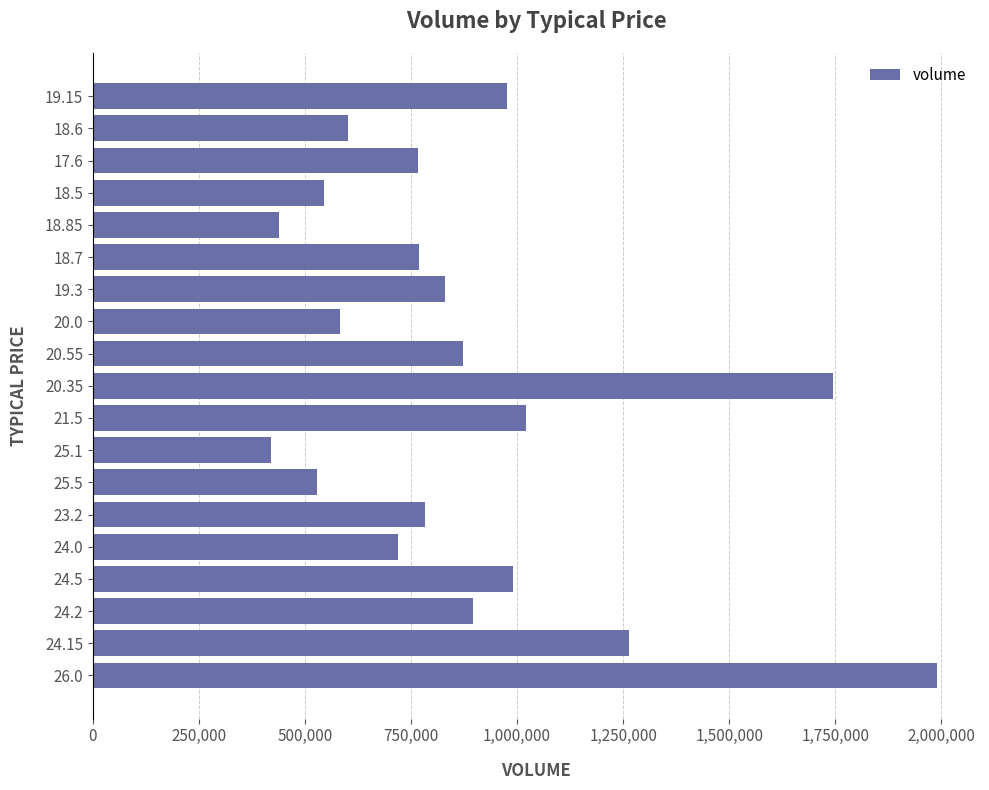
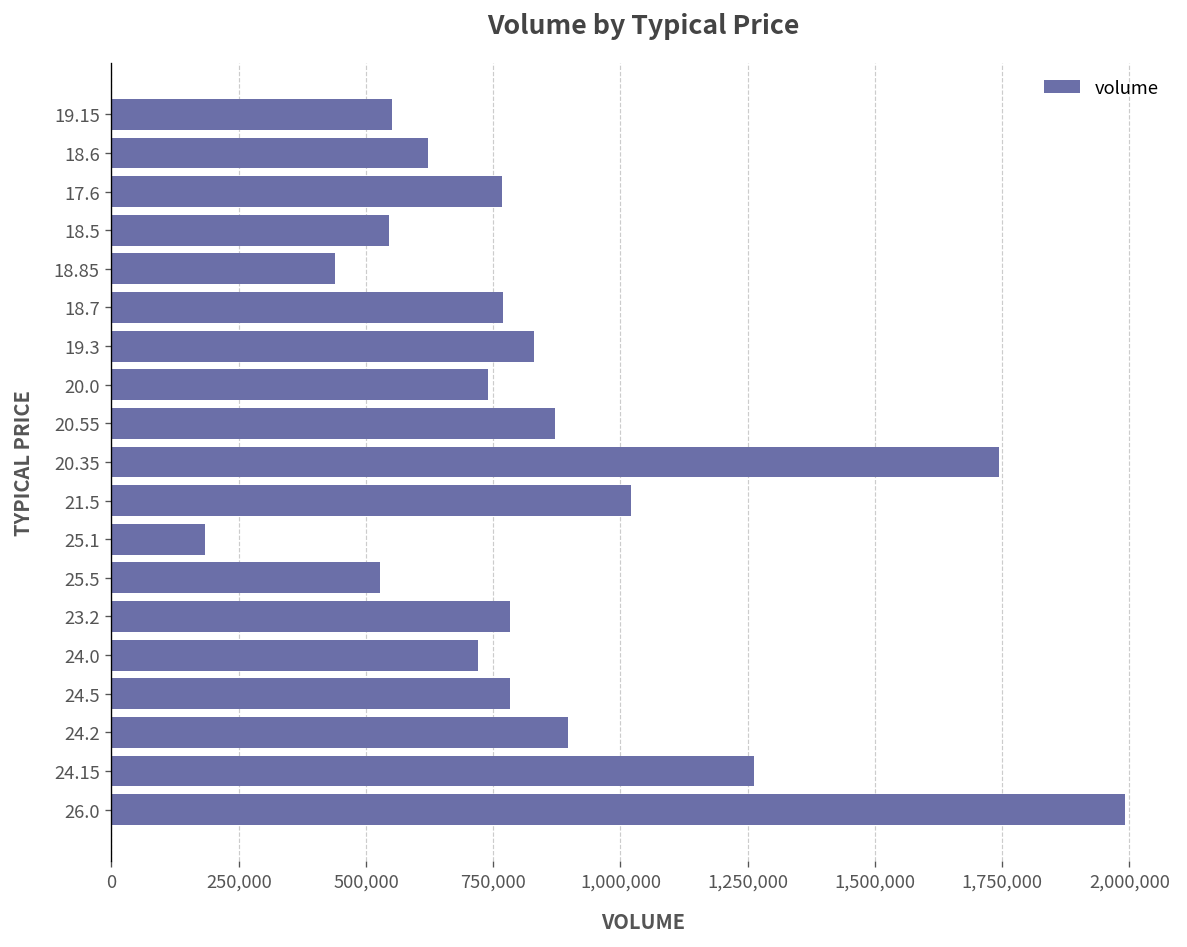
19.15: 980,000 -> 550,000
18.6: 600,000 -> 620,000
20.0: 580,000 -> 740,000
25.1: 420,000 -> 180,000
24.5: 990,000 -> 780,000
